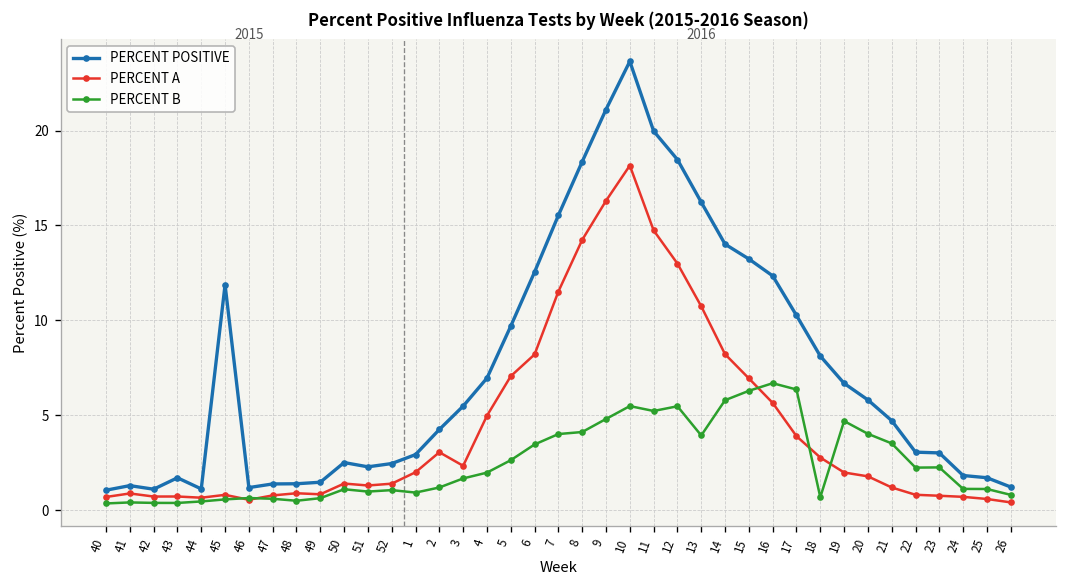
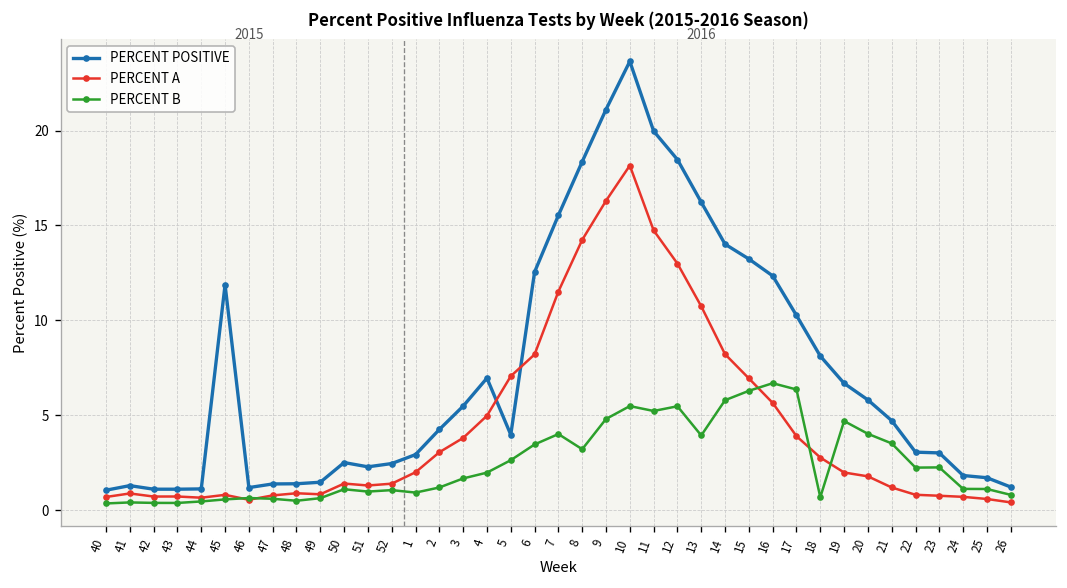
PERCENT POSITIVE, 43: 1.7 -> 1.1
PERCENT A, 3: 2.3 -> 3.8
PERCENT POSITIVE, 5: 9.7 -> 4.0
PERCENT B, 8: 4.1 -> 3.2
